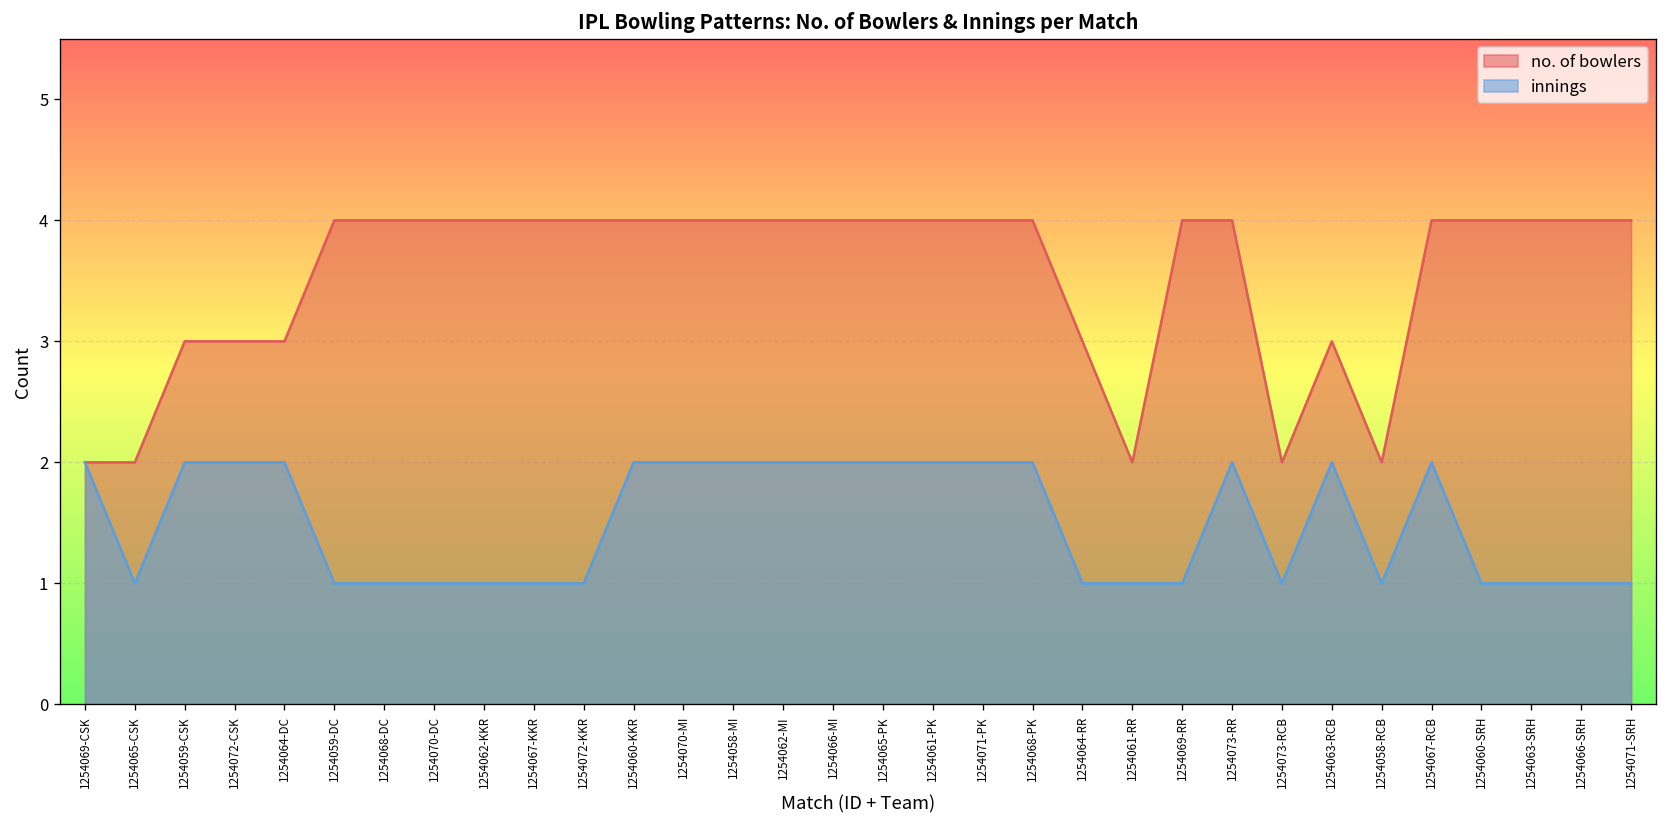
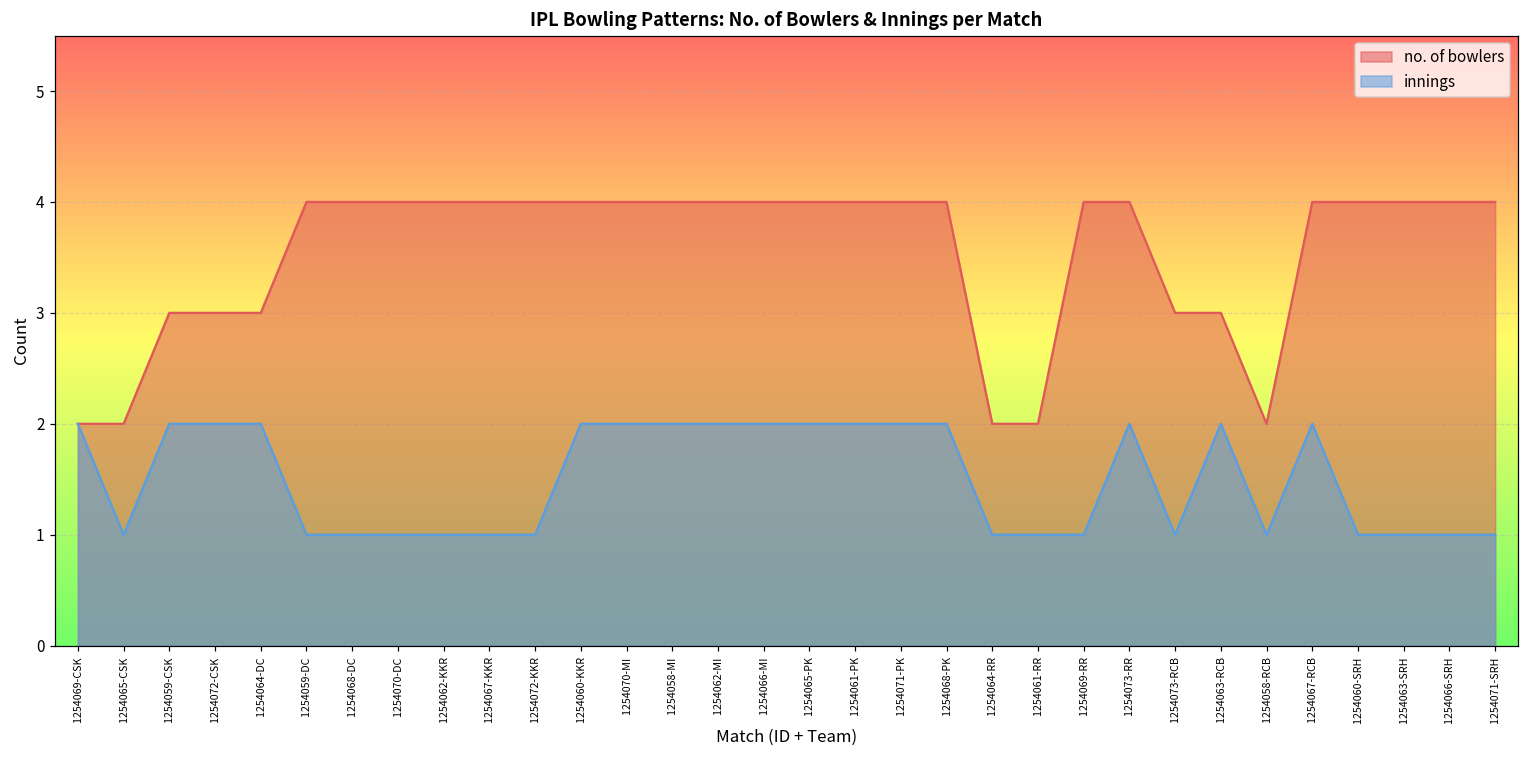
no. of bowlers, 1254064-RR: 3 -> 2
no. of bowlers, 1254073-RCB: 2 -> 3
